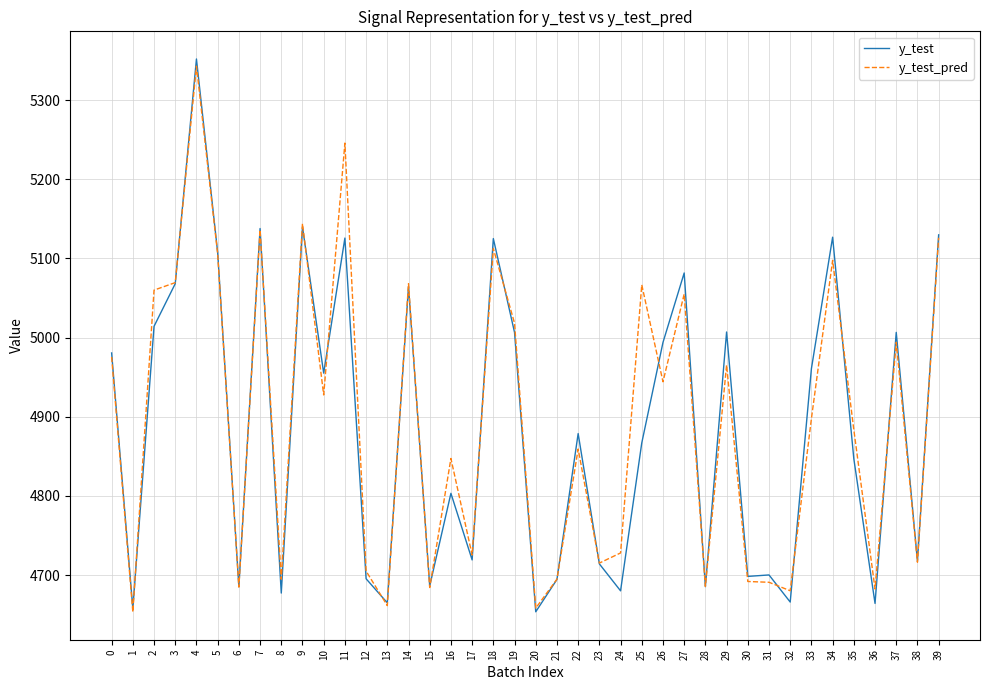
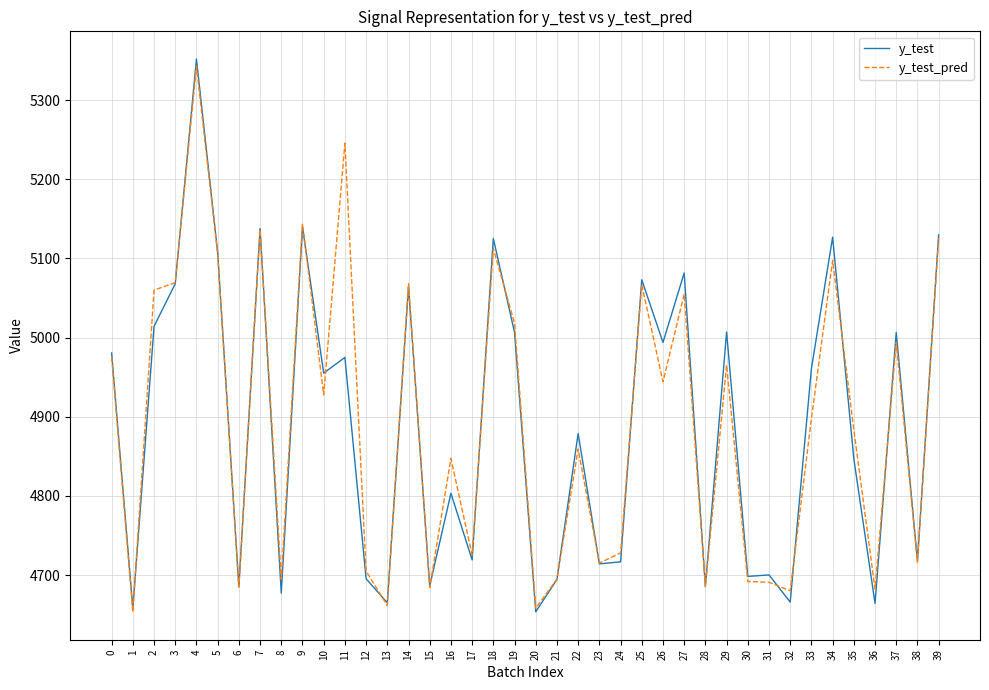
y_test, 11: 5130 -> 4980
y_test, 24: 4680 -> 4720
y_test, 25: 4870 -> 5070
